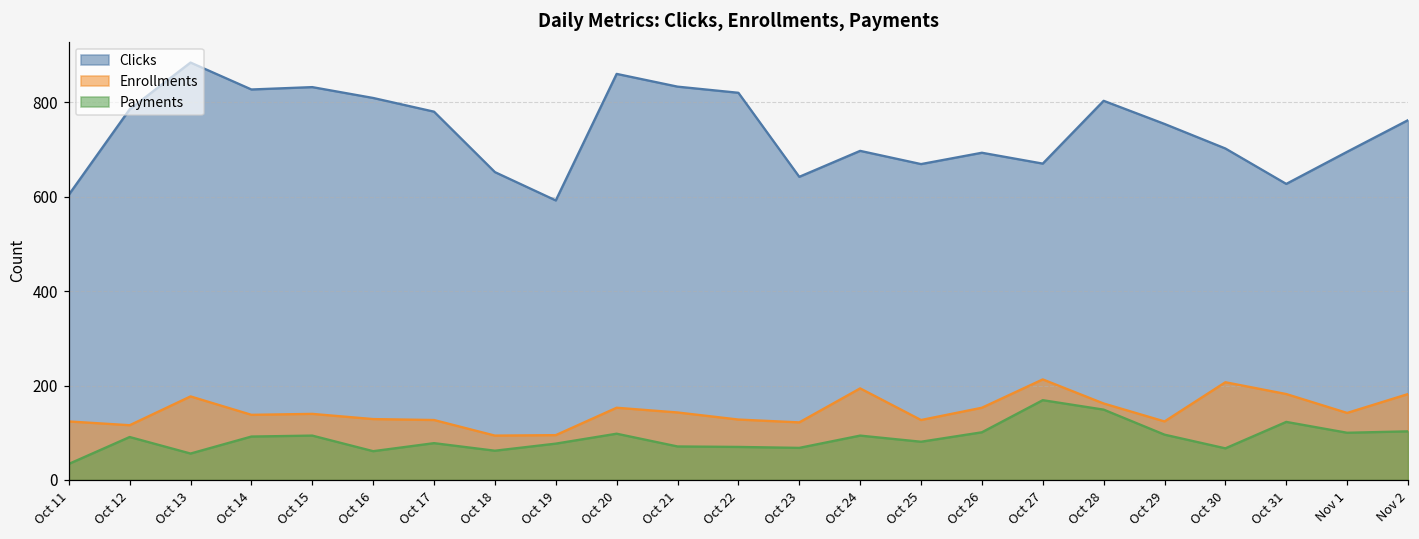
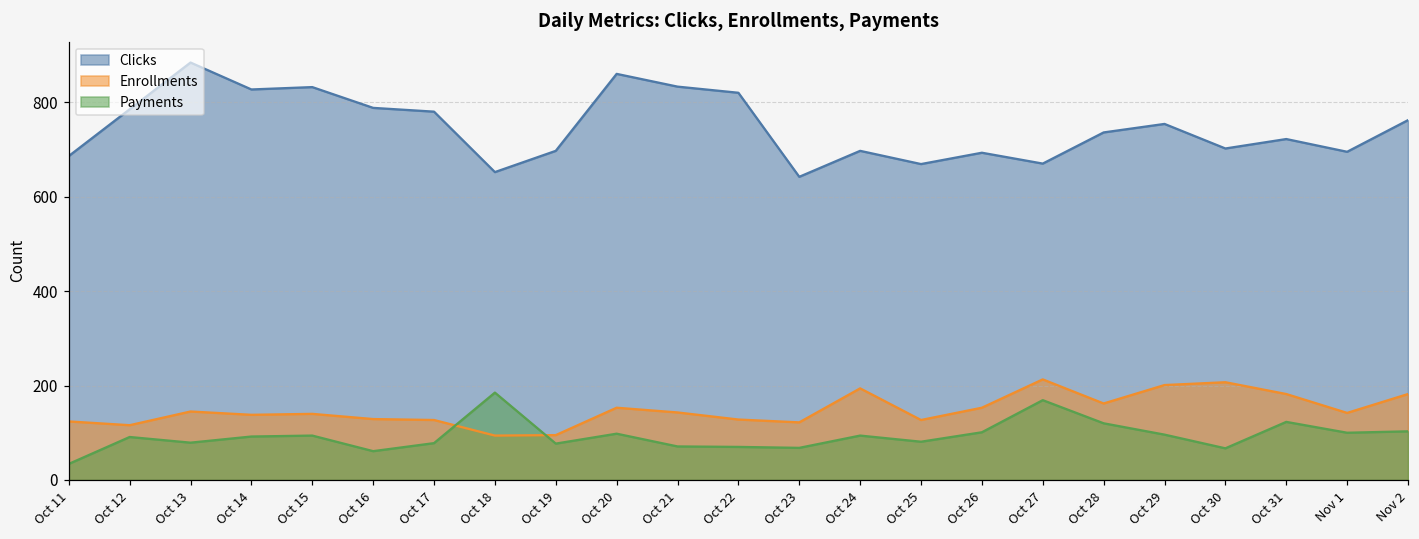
Clicks, Oct 11: 600 -> 690
Enrollments, Oct 13: 180 -> 150
Payments, Oct 13: 60 -> 80
Clicks, Oct 16: 810 -> 790
Payments, Oct 18: 60 -> 190
Clicks, Oct 19: 590 -> 700
Clicks, Oct 28: 800 -> 740
Payments, Oct 28: 150 -> 120
Enrollments, Oct 29: 120 -> 200
Clicks, Oct 31: 630 -> 720
